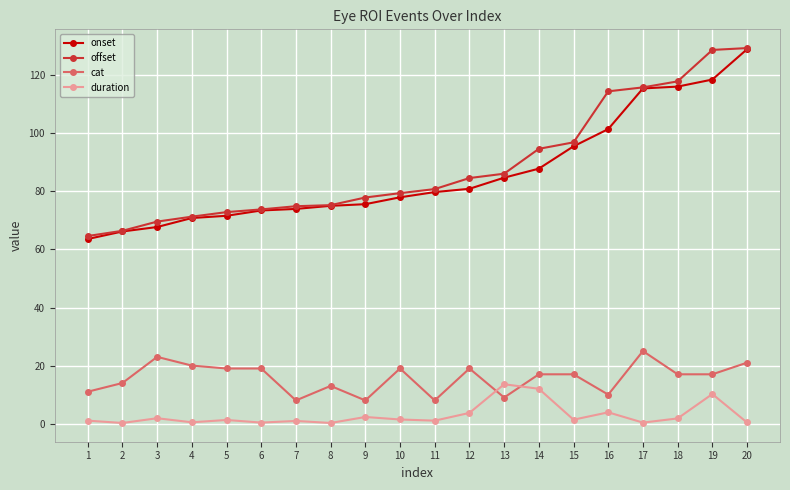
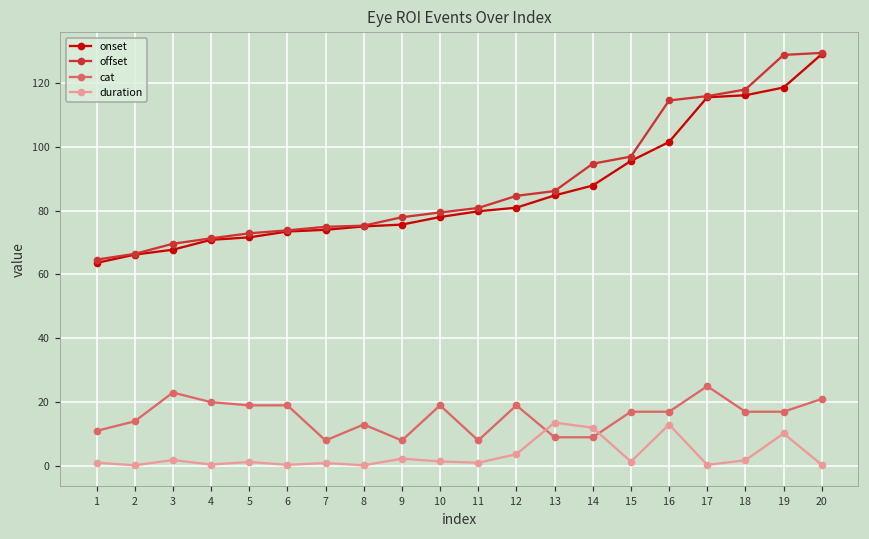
cat, 14: 17 -> 9
cat, 16: 10 -> 17
duration, 16: 4 -> 13
